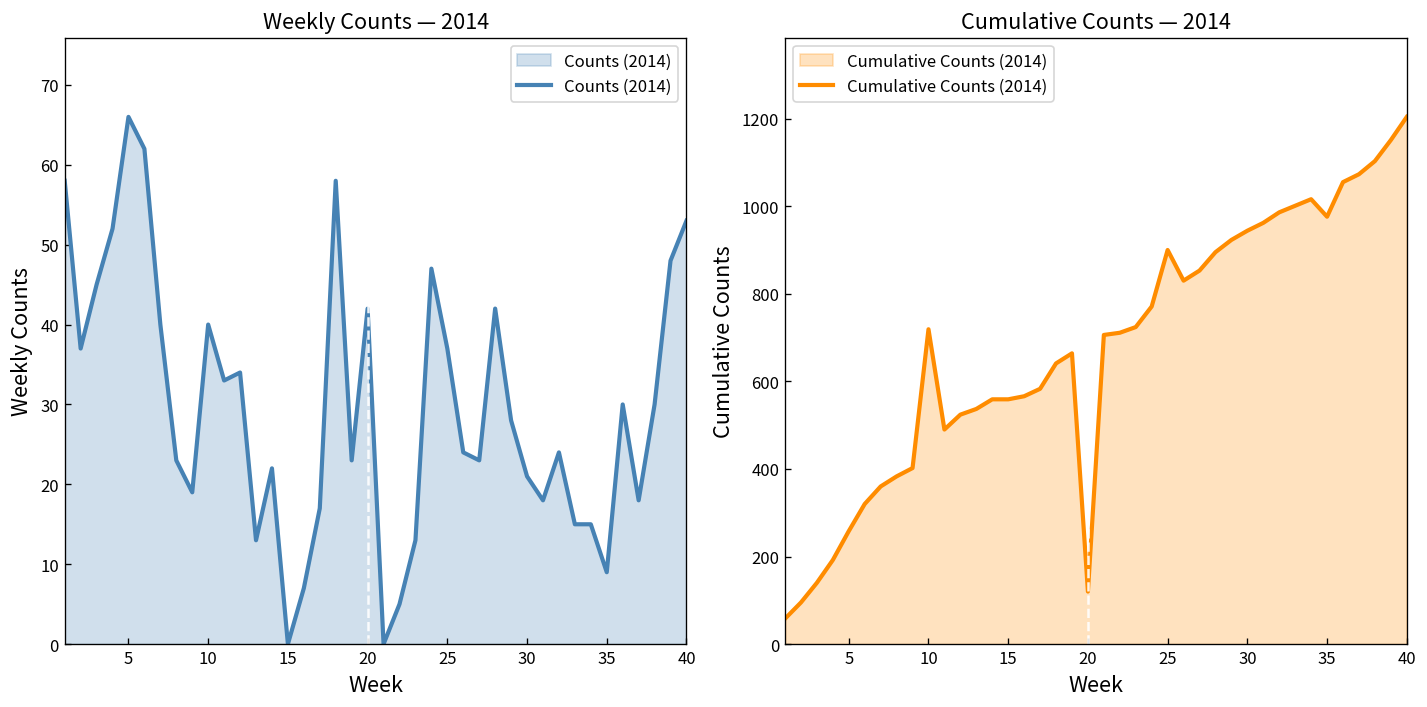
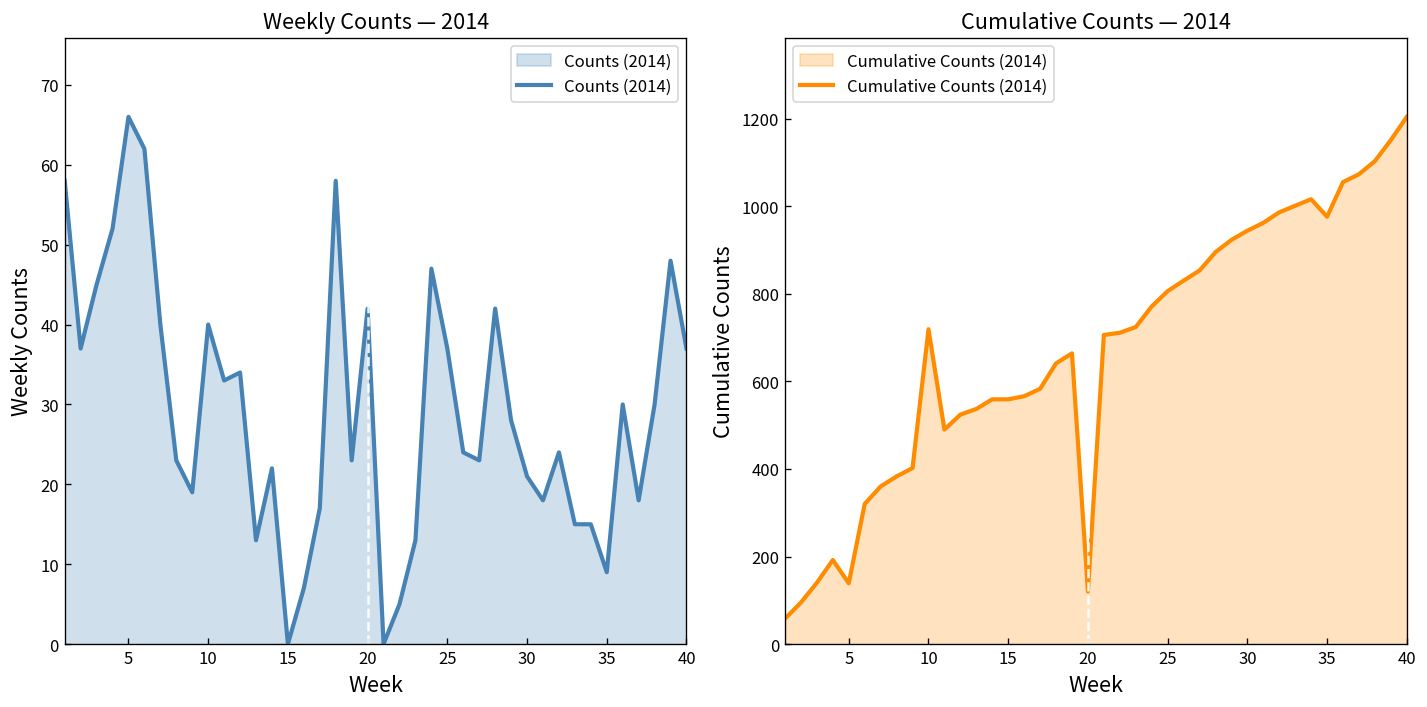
Weekly Counts — 2014, 40: 53 -> 37
Cumulative Counts — 2014, 5: 260 -> 140
Cumulative Counts — 2014, 25: 900 -> 810
